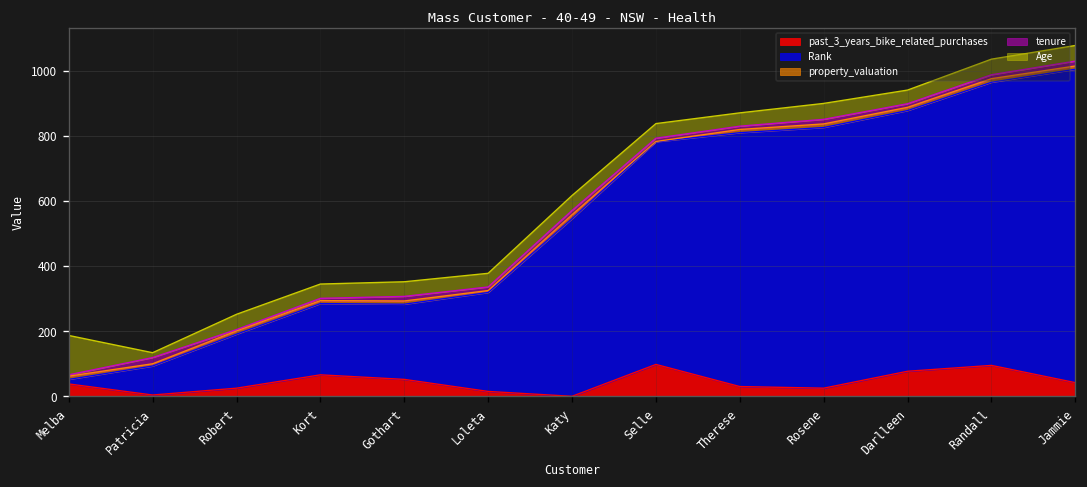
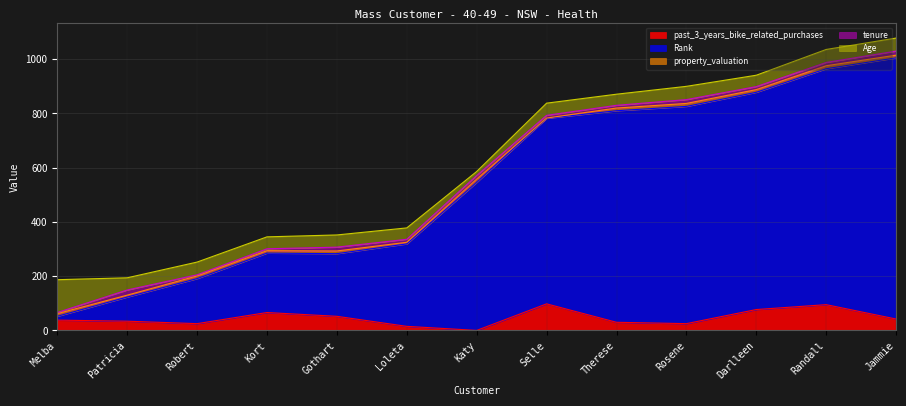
past_3_years_bike_related_purchases, Patricia: 0 -> 30
Age, Patricia: 20 -> 50
Age, Katy: 50 -> 20
